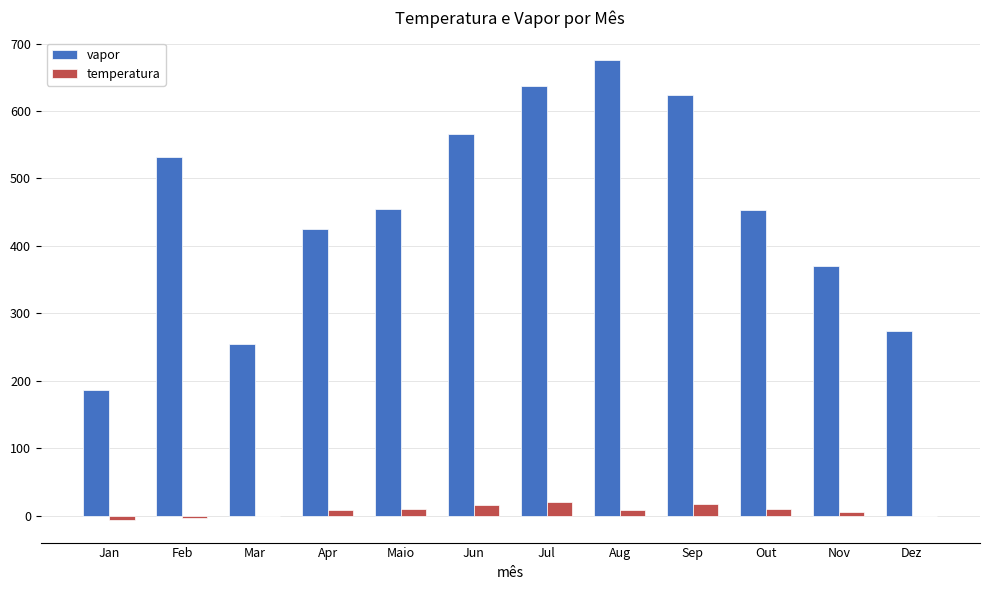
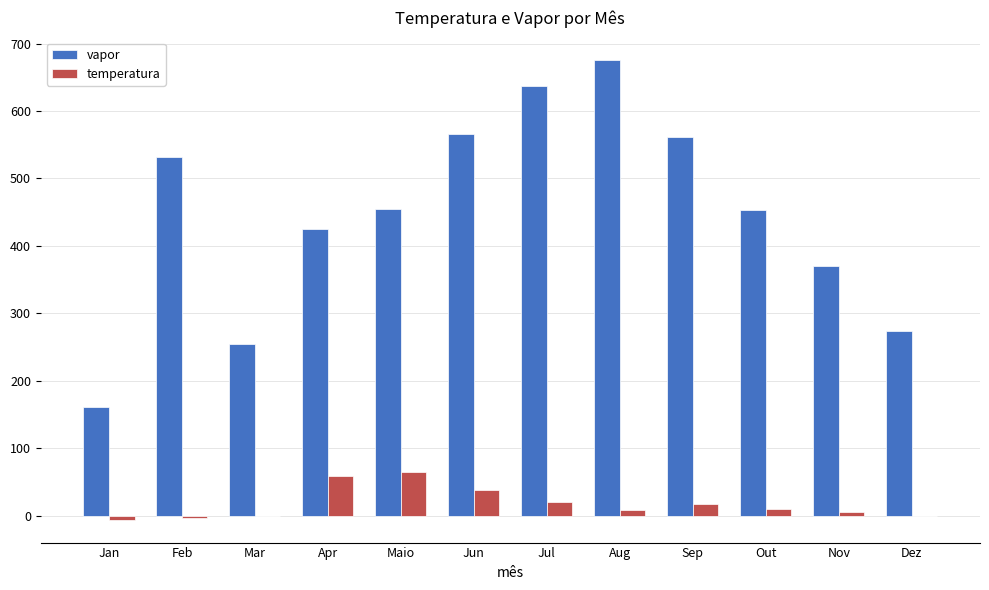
vapor, Jan: 190 -> 160
temperatura, Apr: 10 -> 60
temperatura, Maio: 10 -> 70
temperatura, Jun: 20 -> 40
vapor, Sep: 620 -> 560
